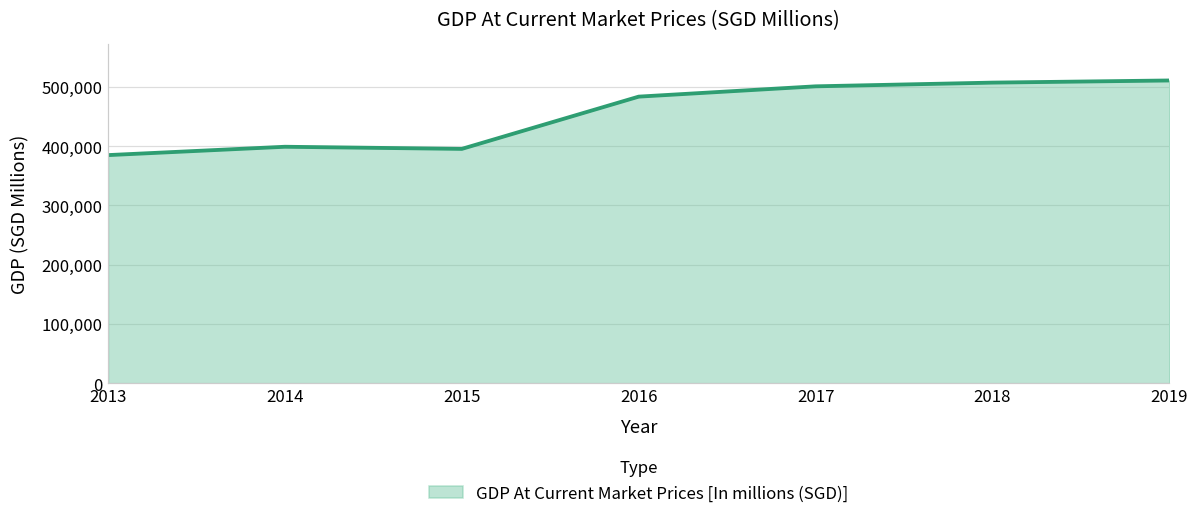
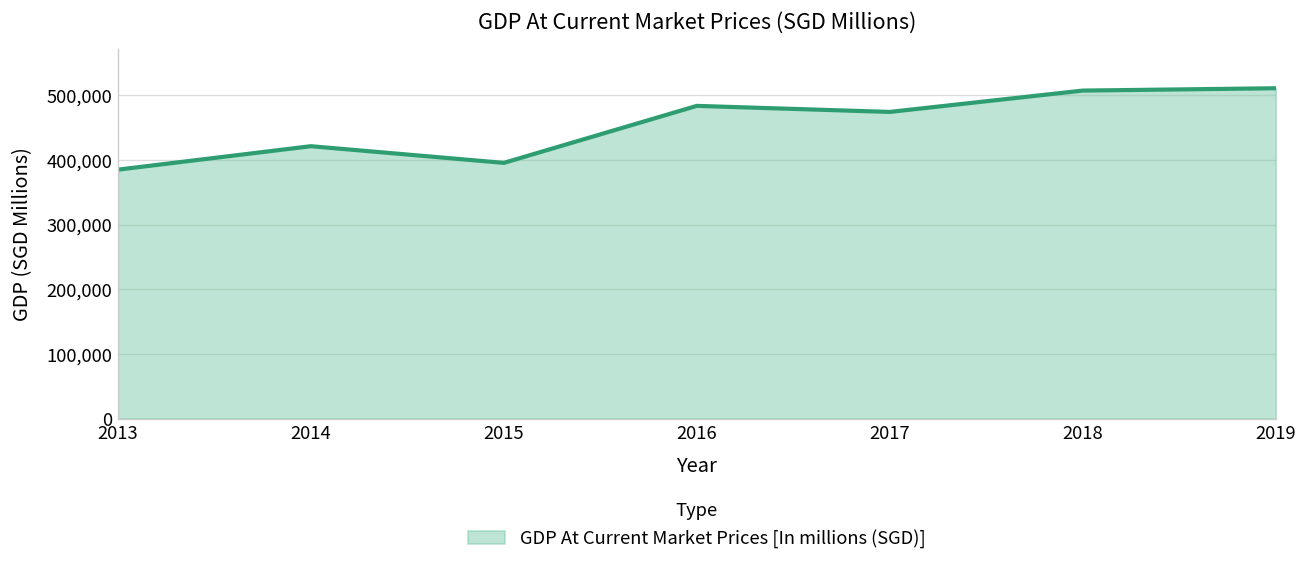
2014: 400,000 -> 420,000
2017: 500,000 -> 470,000
